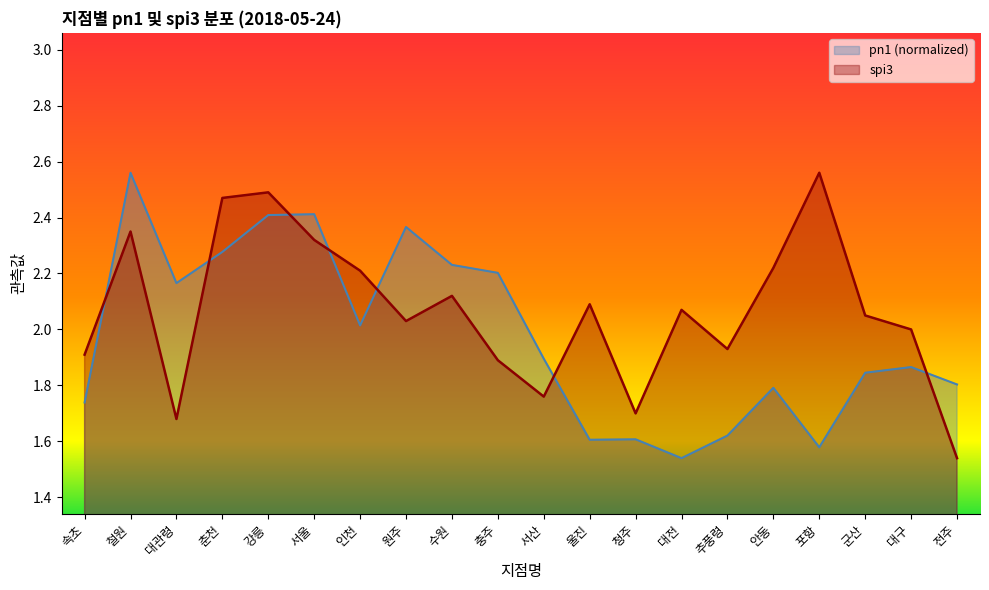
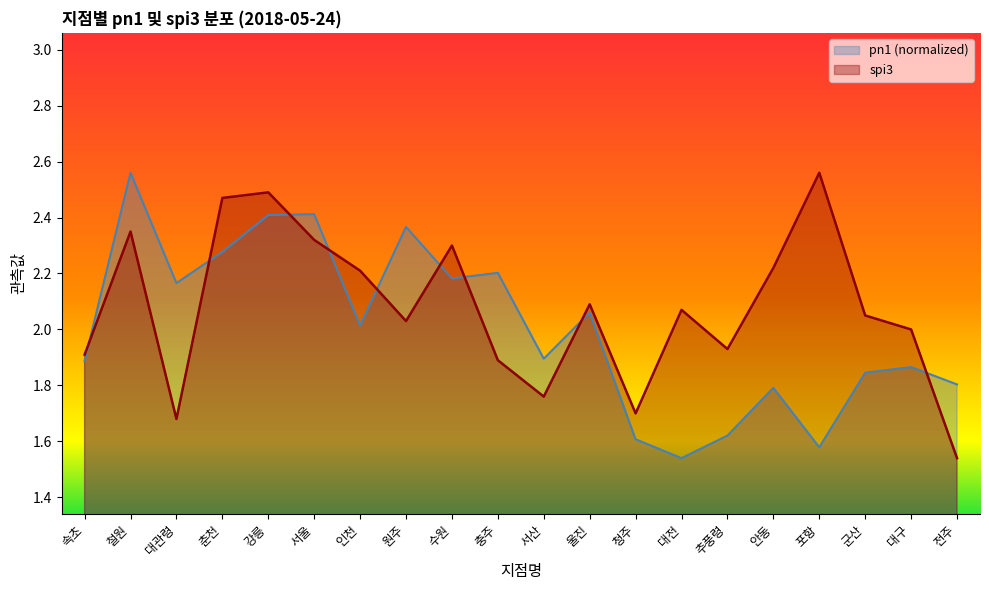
pn1 (normalized), 속초: 1.74 -> 1.89
pn1 (normalized), 수원: 2.23 -> 2.18
spi3, 수원: 2.12 -> 2.30
pn1 (normalized), 울진: 1.61 -> 2.06
